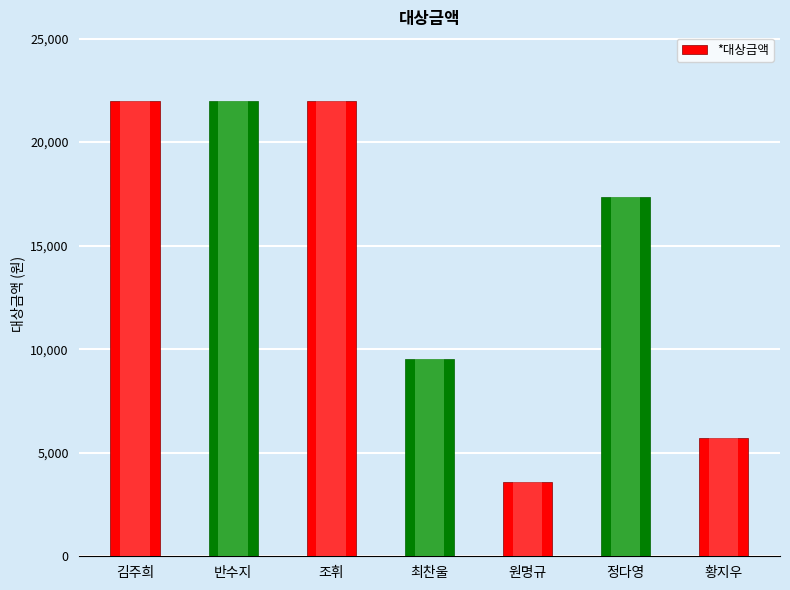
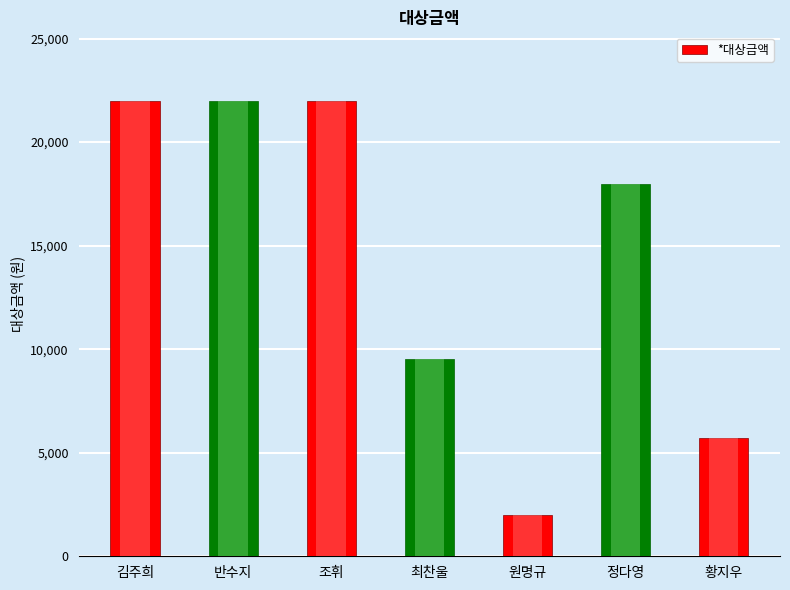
원명규: 3,600 -> 2,000
정다영: 17,300 -> 18,000
